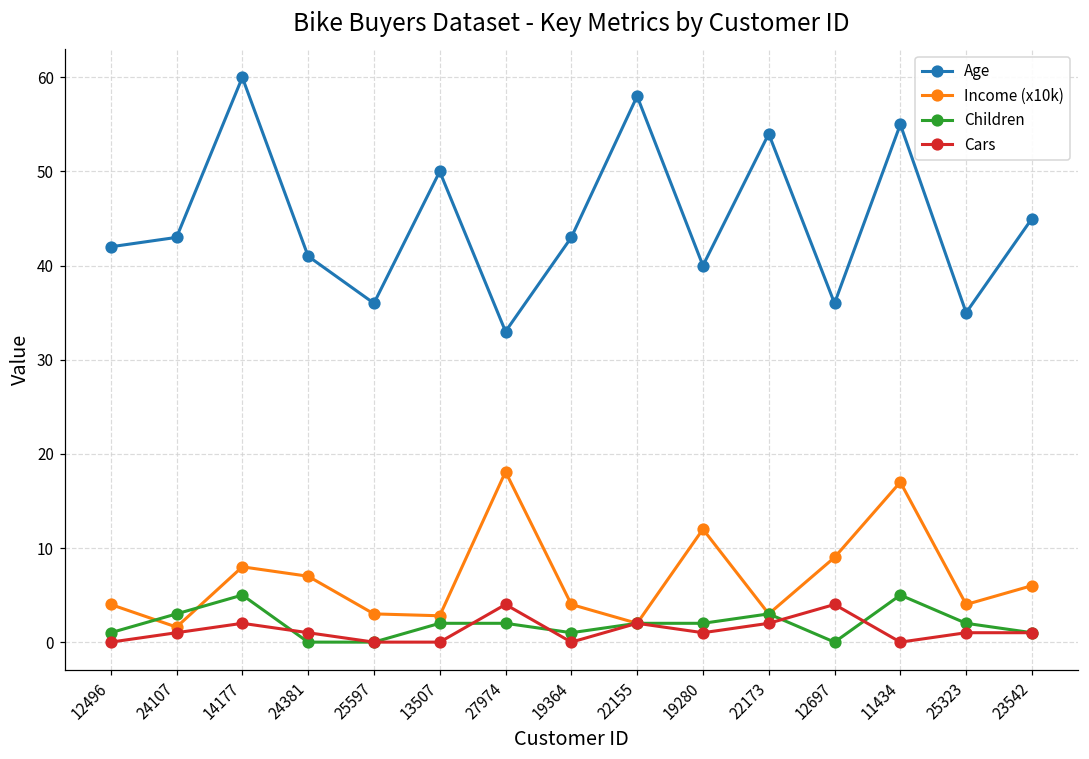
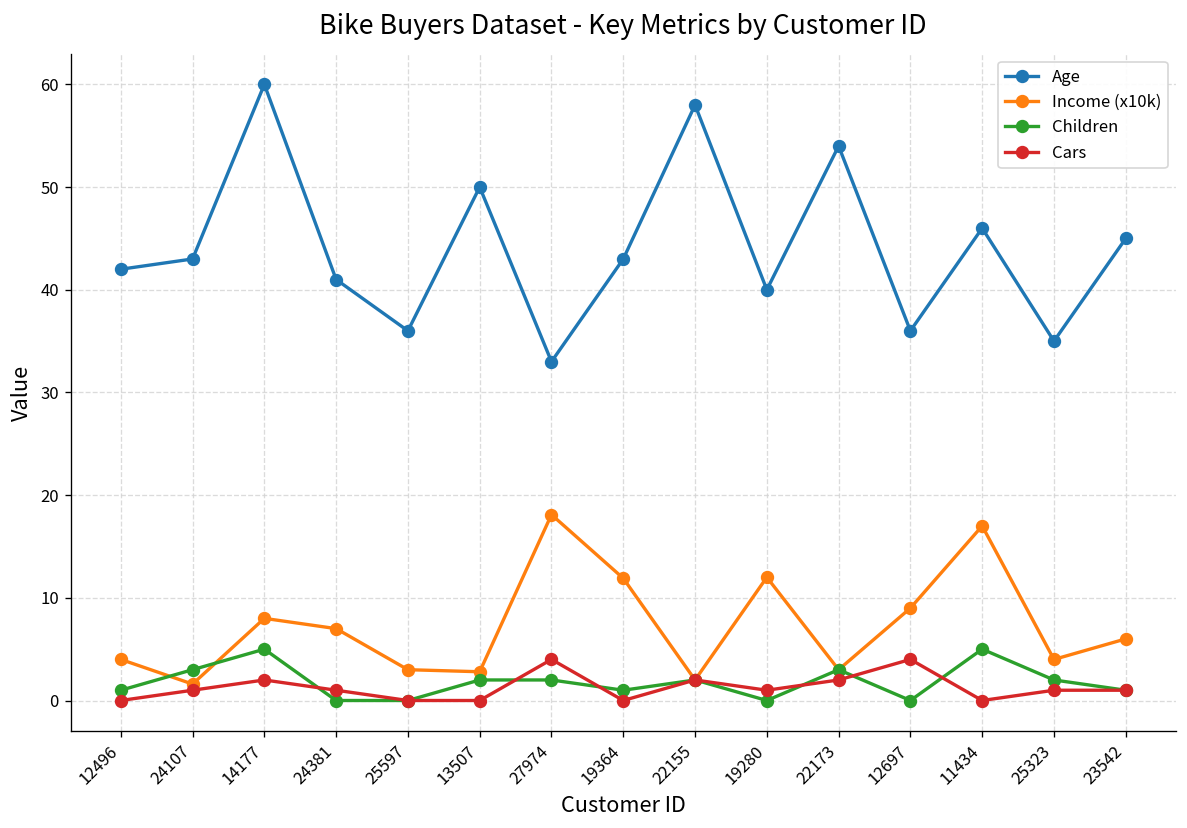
Income (x10k), 19364: 4 -> 12
Children, 19280: 2 -> 0
Age, 11434: 55 -> 46
